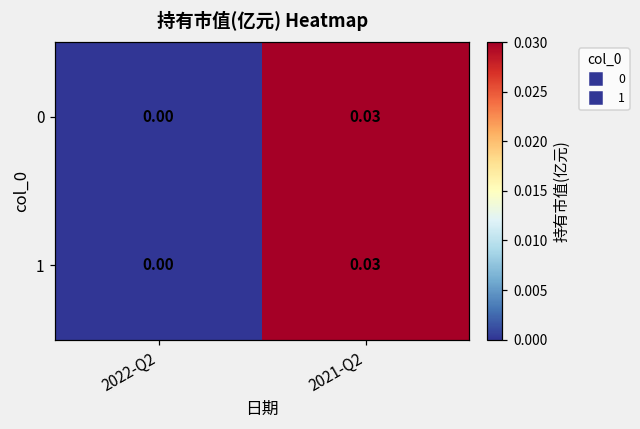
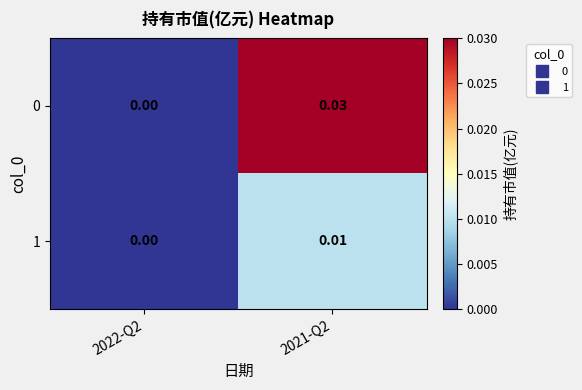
1, 2021-Q2: 0.03 -> 0.01
